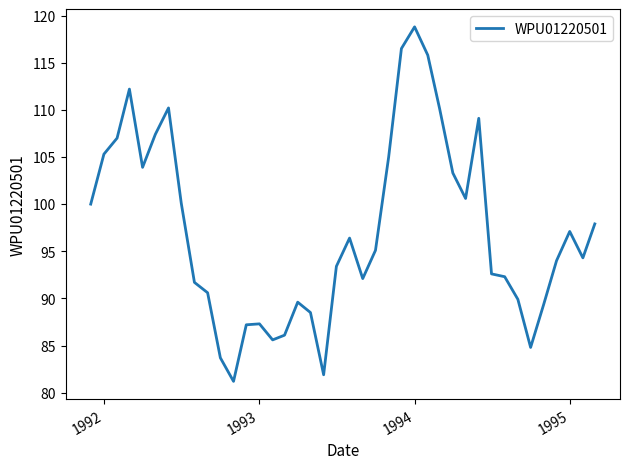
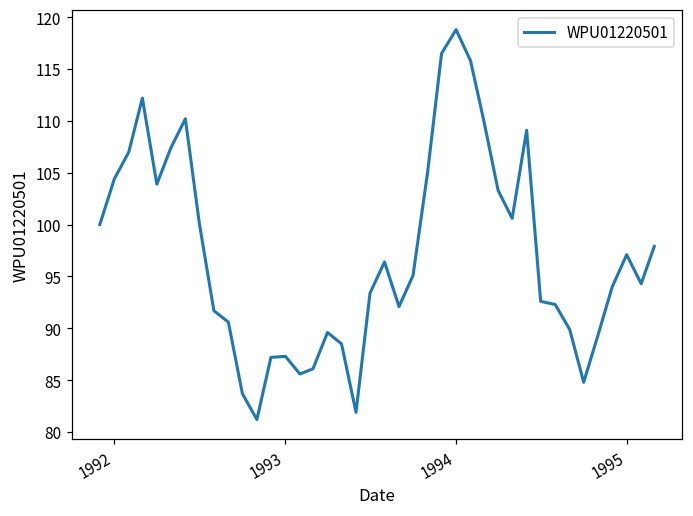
1992: 105 -> 104
